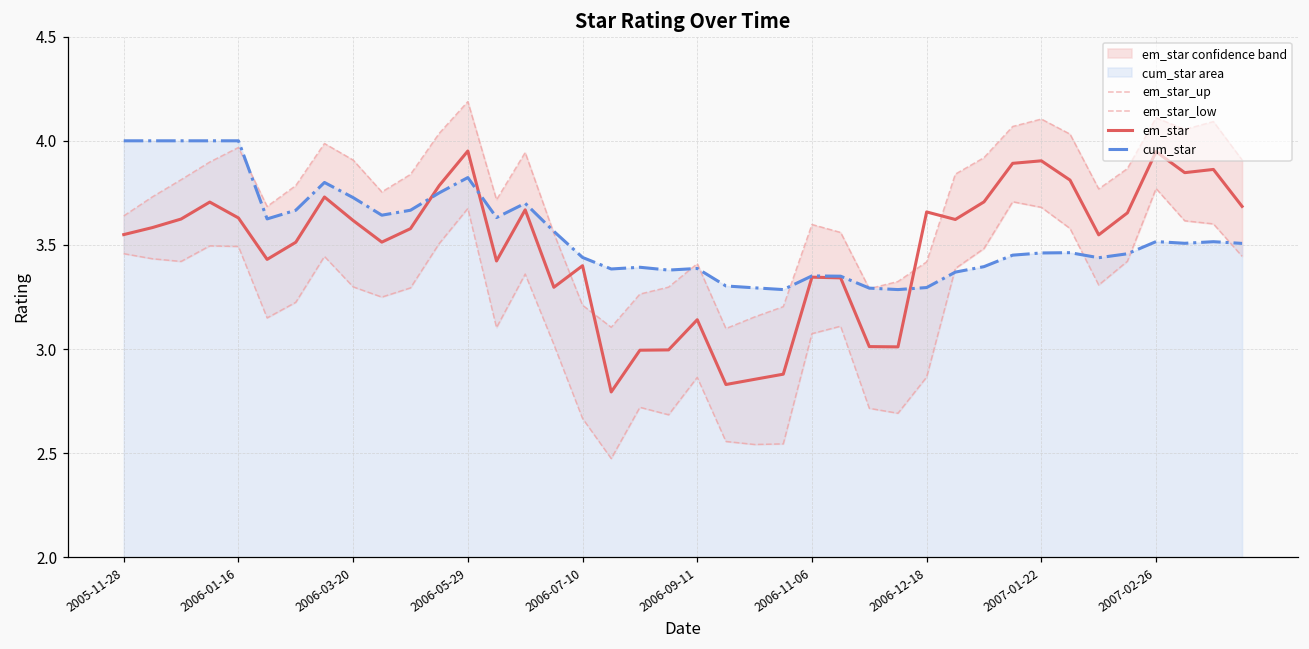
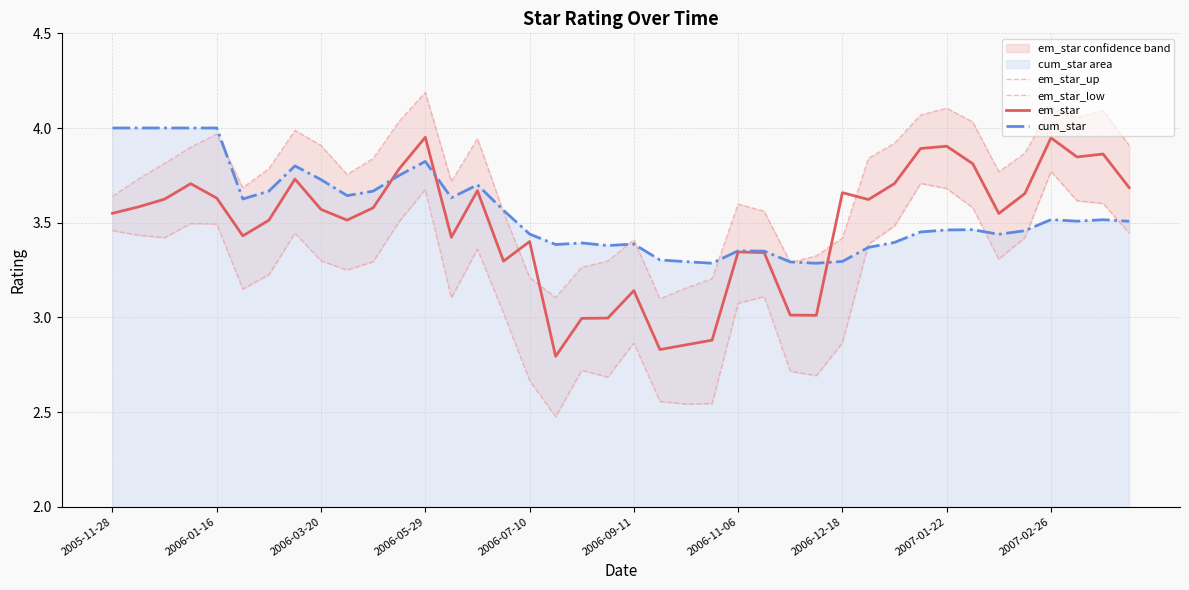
em_star, 2006-03-20: 3.62 -> 3.57
